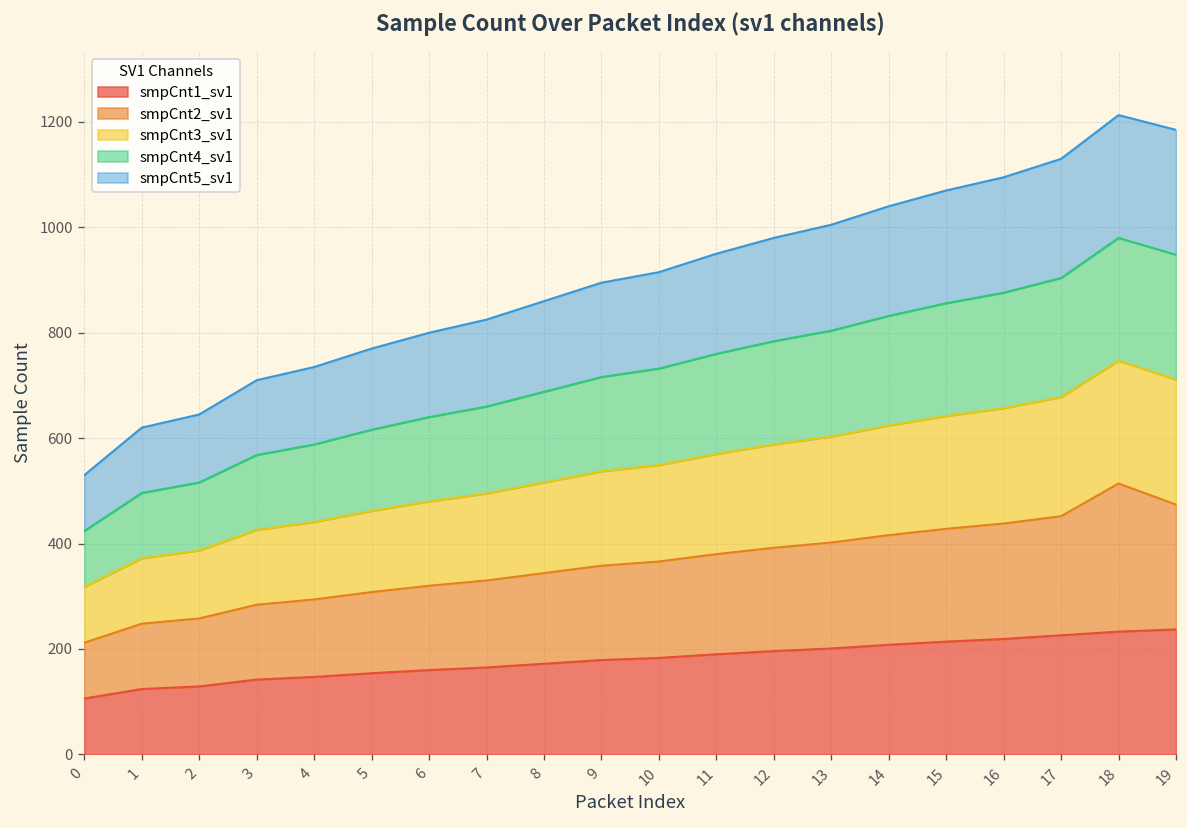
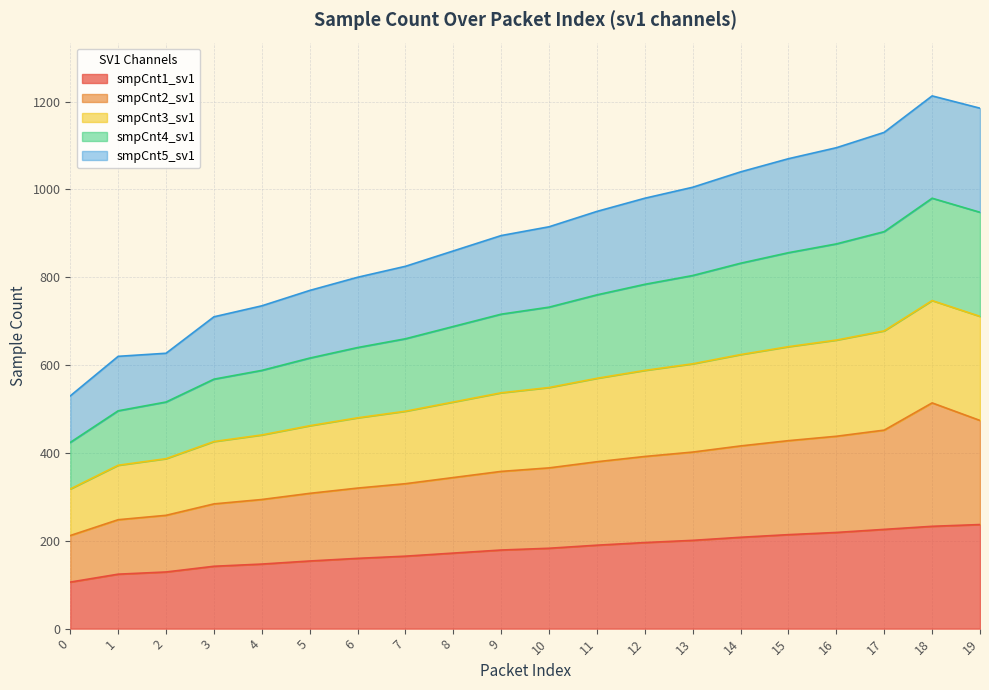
smpCnt5_sv1, 2: 130 -> 110
